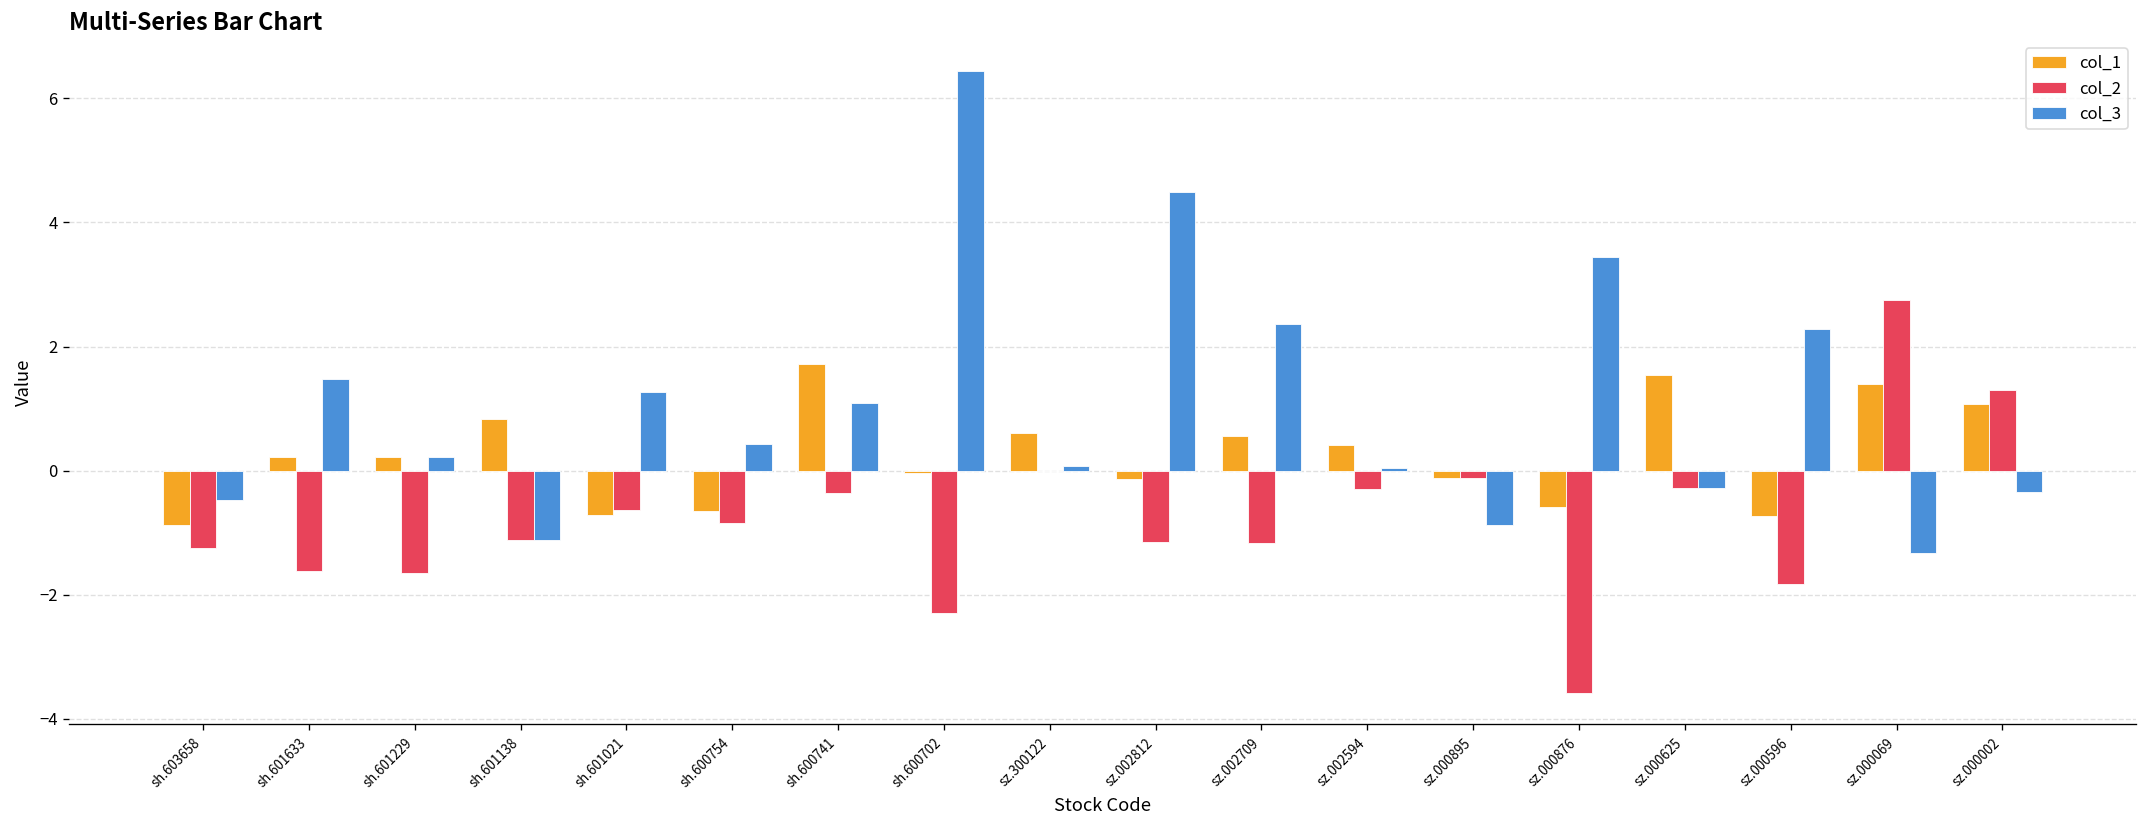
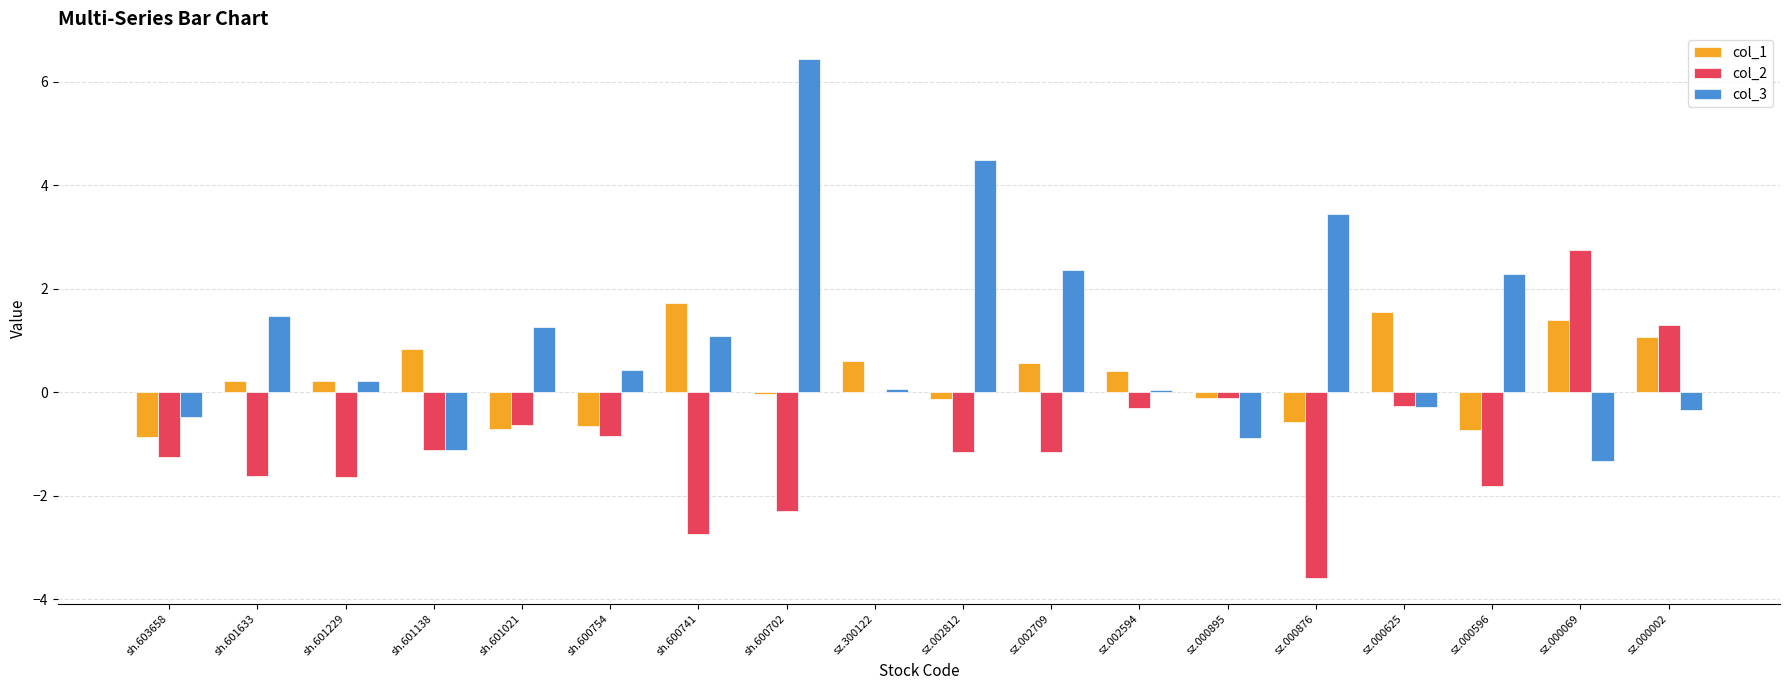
col_2, sh.600741: -0.4 -> -2.7
